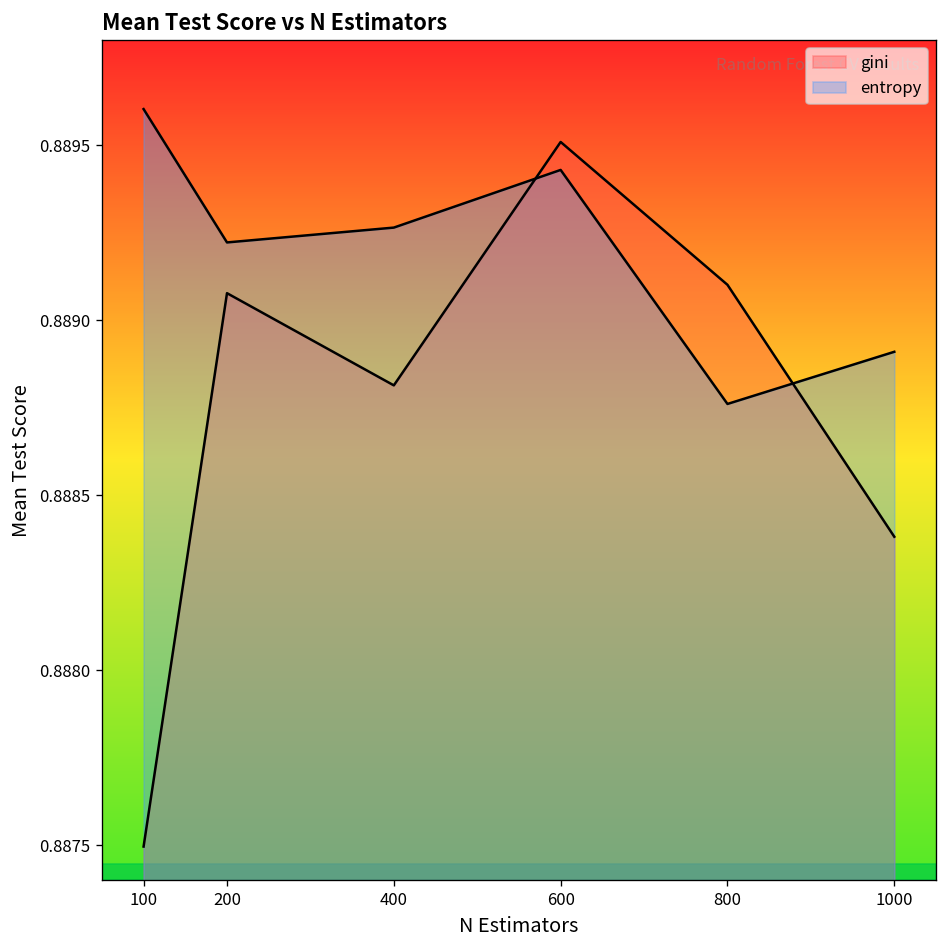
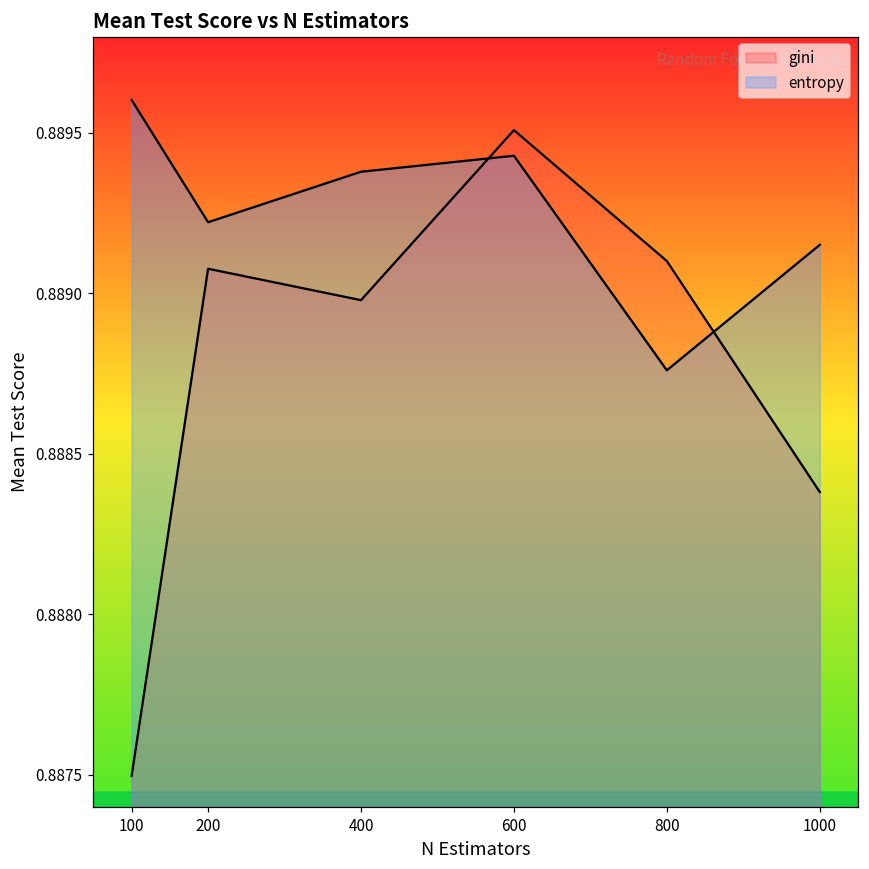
gini, 400: 0.88881 -> 0.88898
entropy, 400: 0.88926 -> 0.88938
entropy, 1000: 0.88891 -> 0.88915
